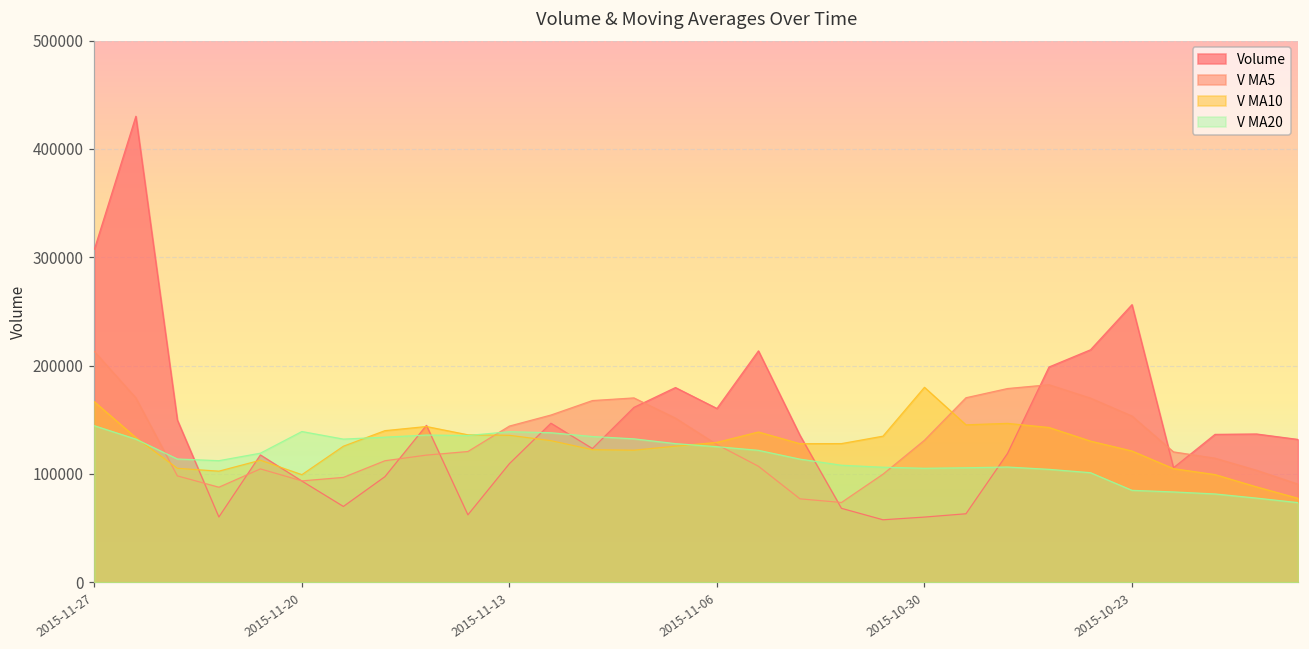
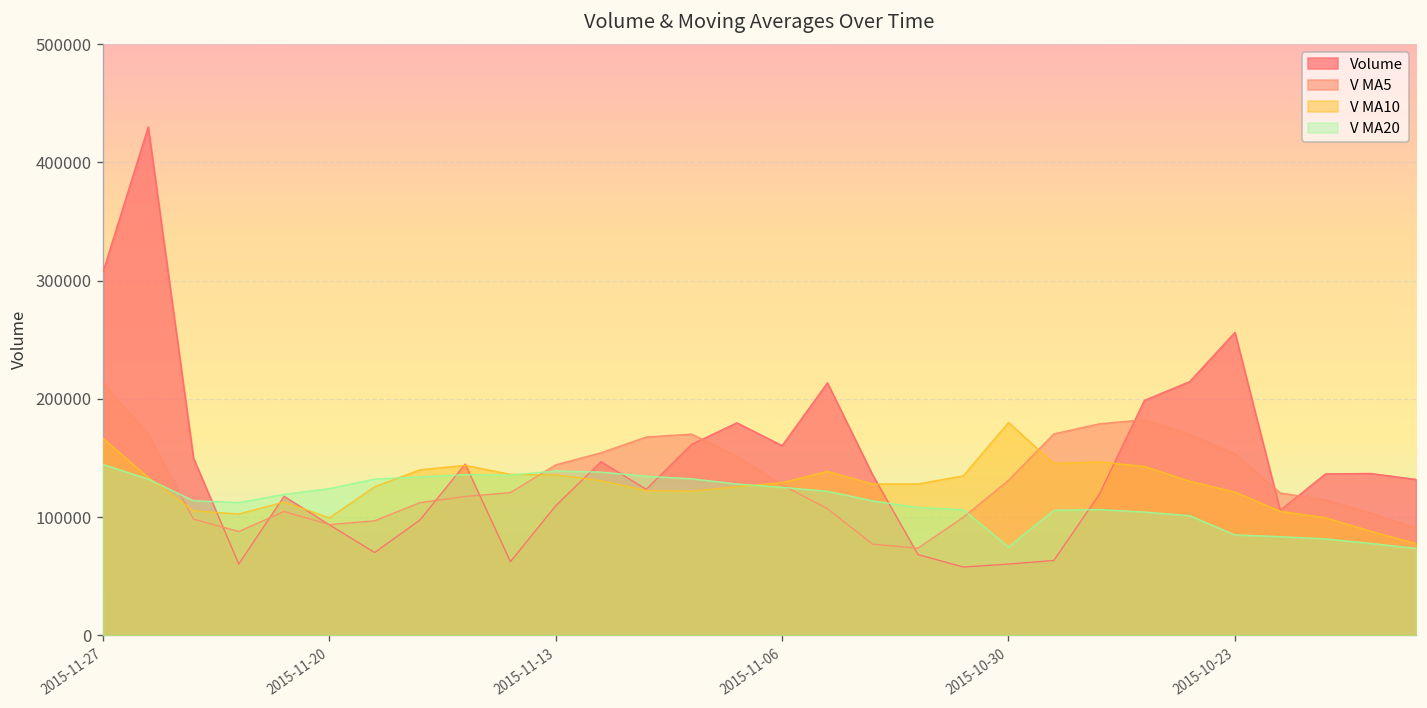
V MA20, 2015-11-20: 140000 -> 120000
V MA20, 2015-10-30: 110000 -> 70000
